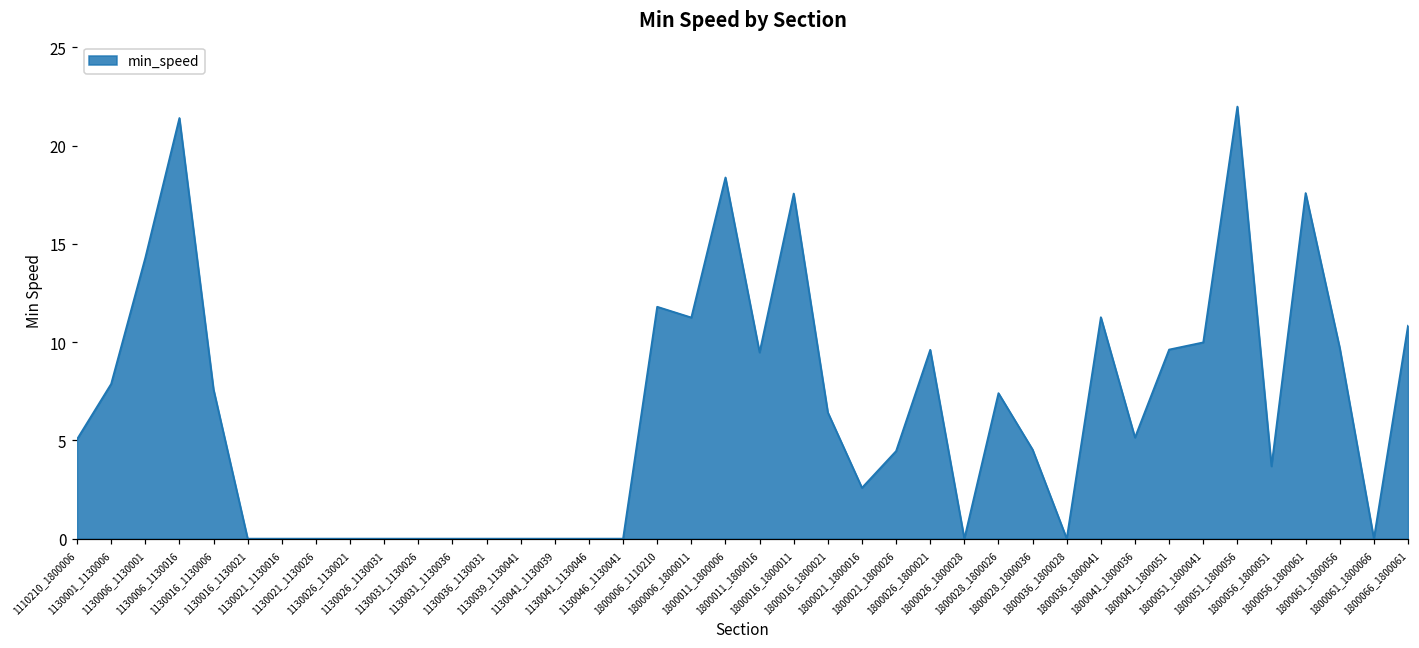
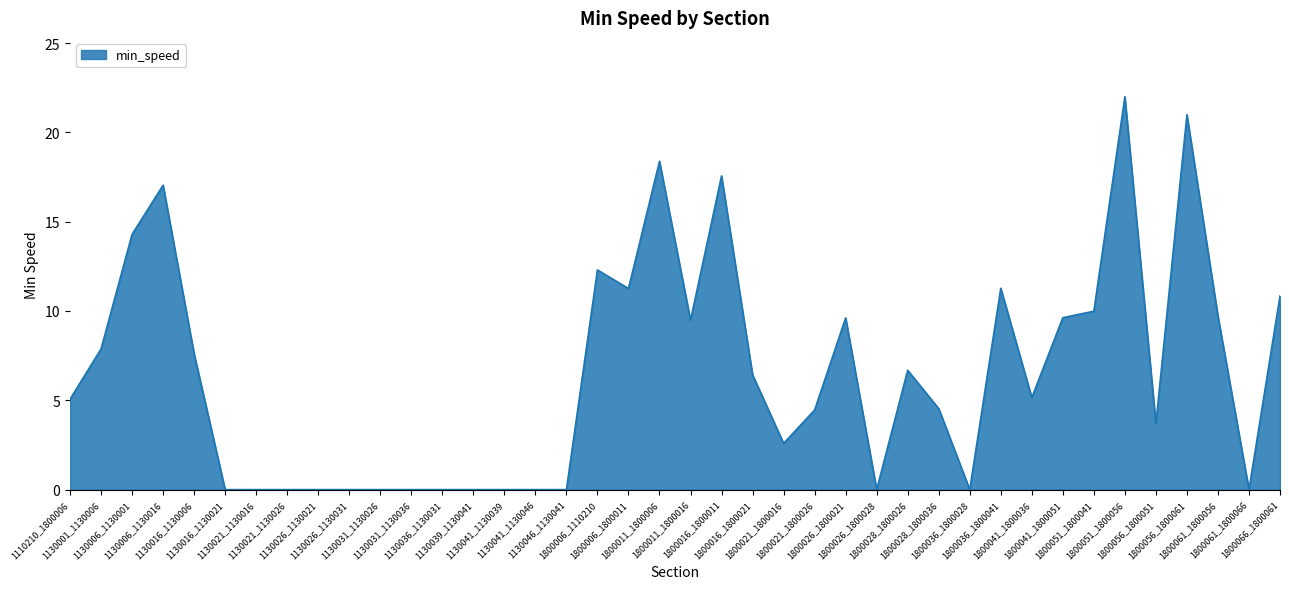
1130006_1130016: 21.4 -> 17.0
1800006_1110210: 11.8 -> 12.3
1800028_1800026: 7.4 -> 6.7
1800056_1800061: 17.6 -> 21.0
